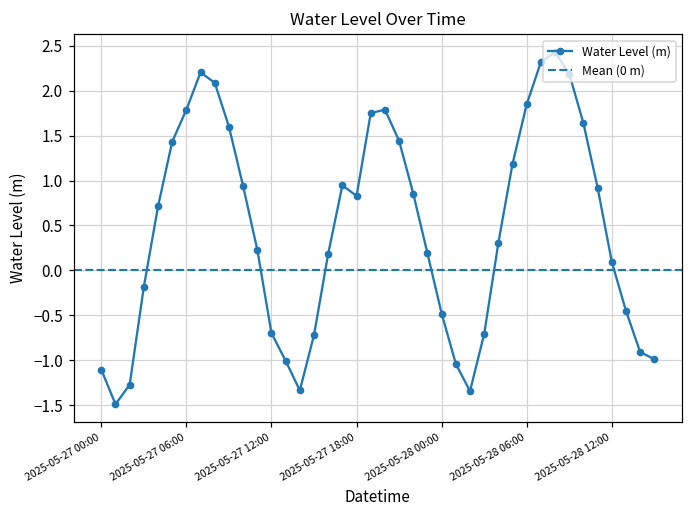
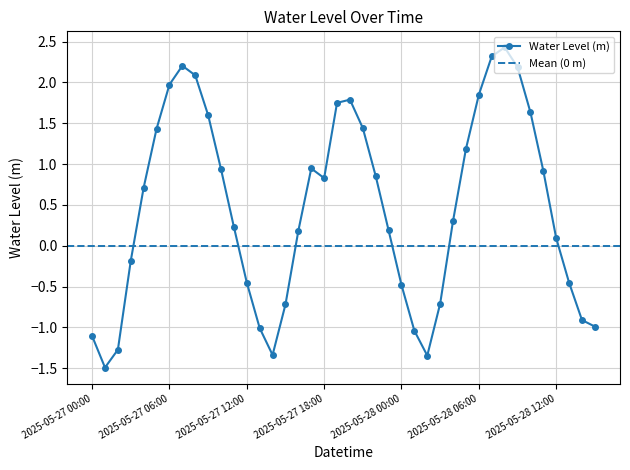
2025-05-27 06:00: 1.8 -> 2.0
2025-05-27 12:00: -0.7 -> -0.5
